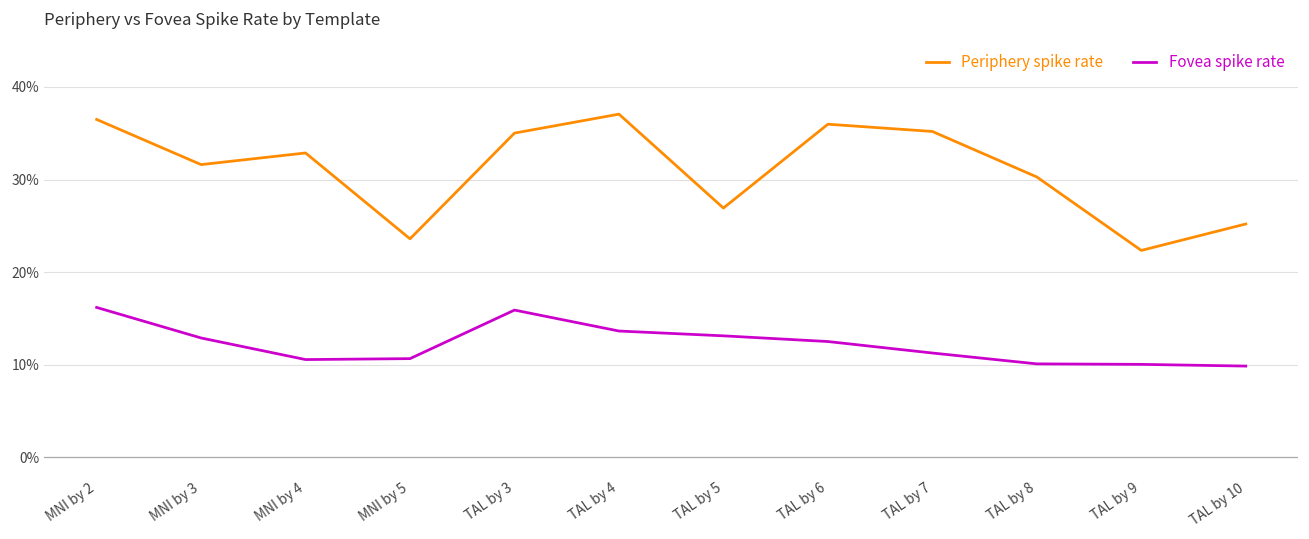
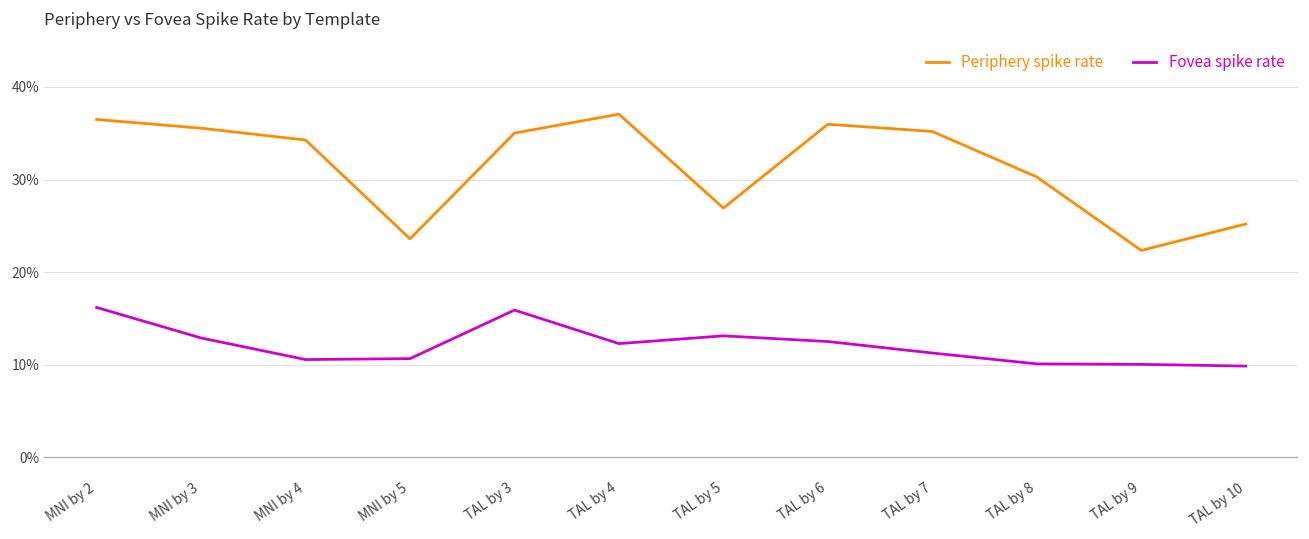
Periphery spike rate, MNI by 3: 32% -> 36%
Periphery spike rate, MNI by 4: 33% -> 34%
Fovea spike rate, TAL by 4: 14% -> 12%
